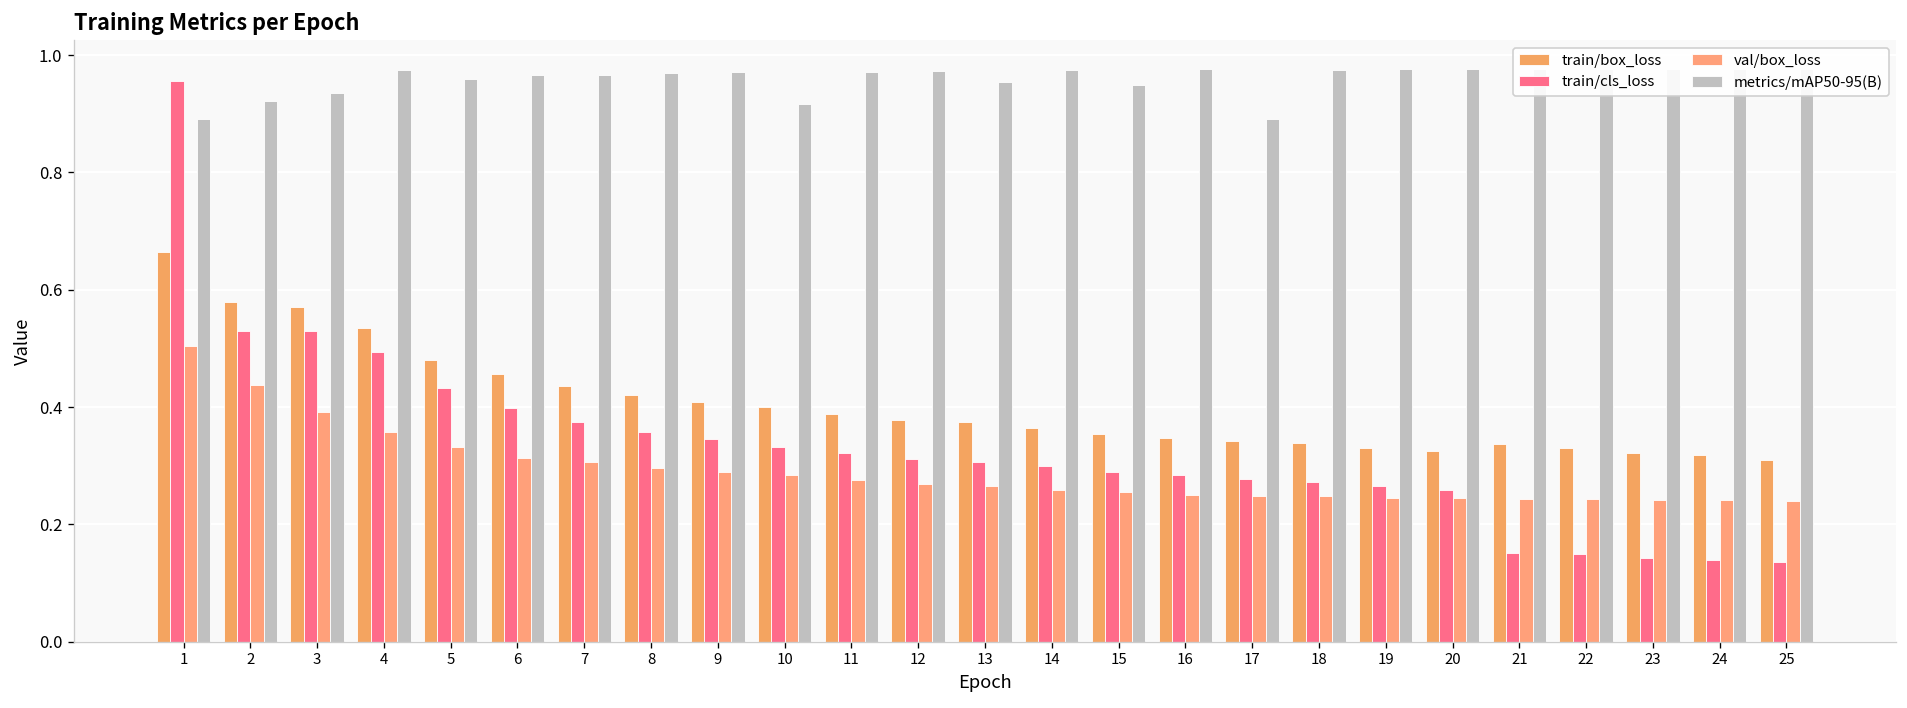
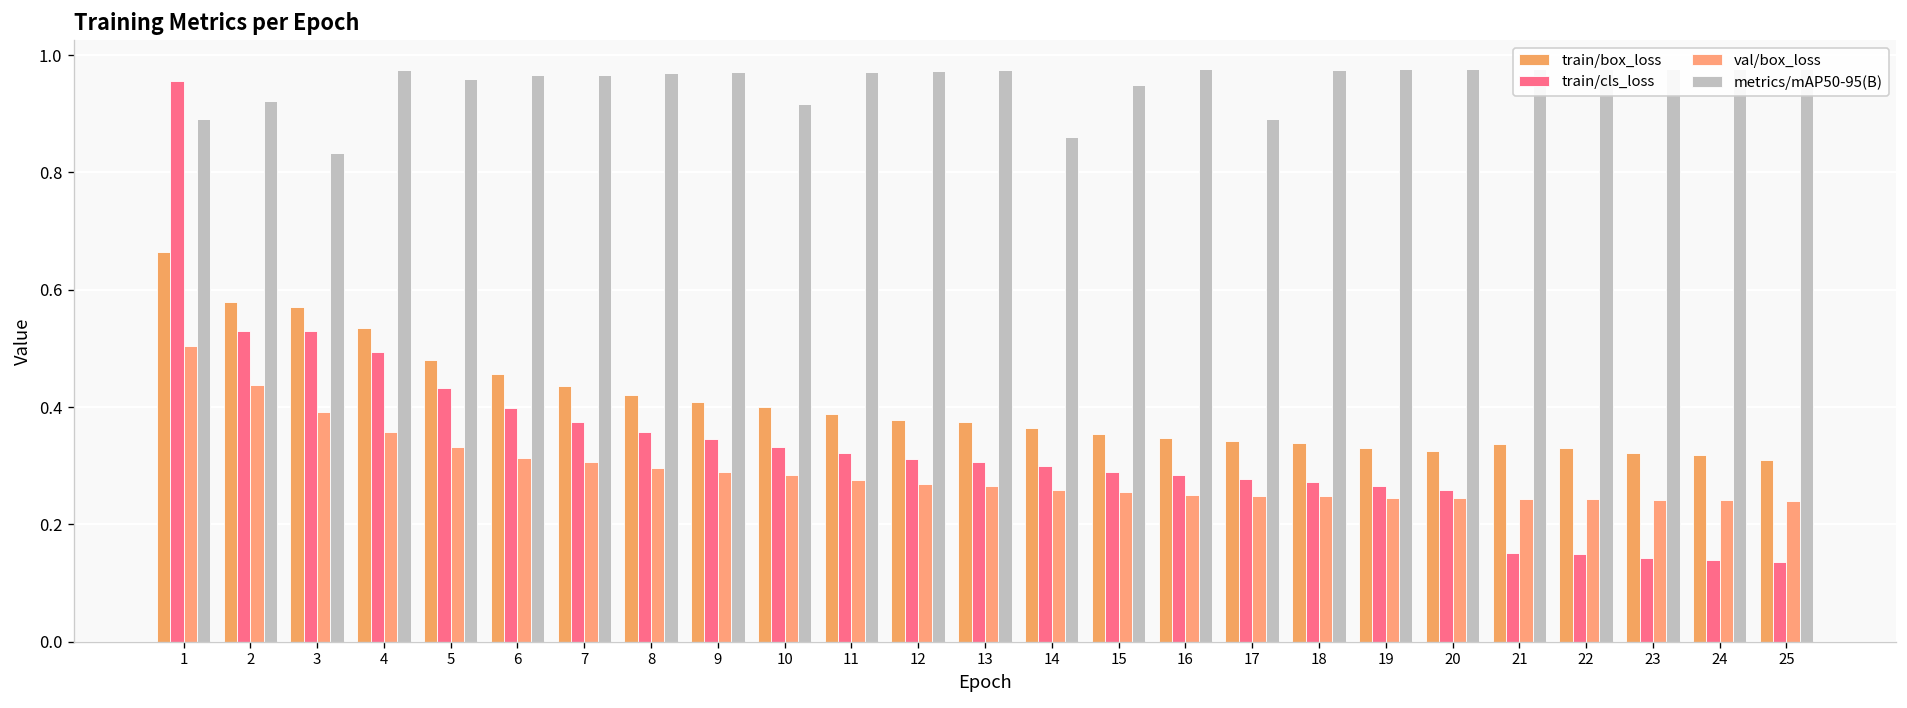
metrics/mAP50-95(B), 3: 0.94 -> 0.83
metrics/mAP50-95(B), 13: 0.95 -> 0.97
metrics/mAP50-95(B), 14: 0.97 -> 0.86
